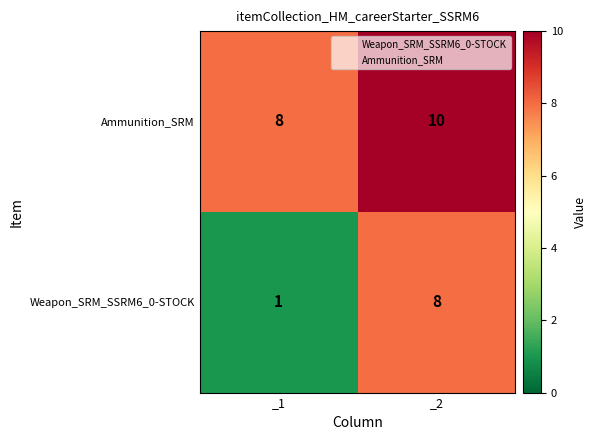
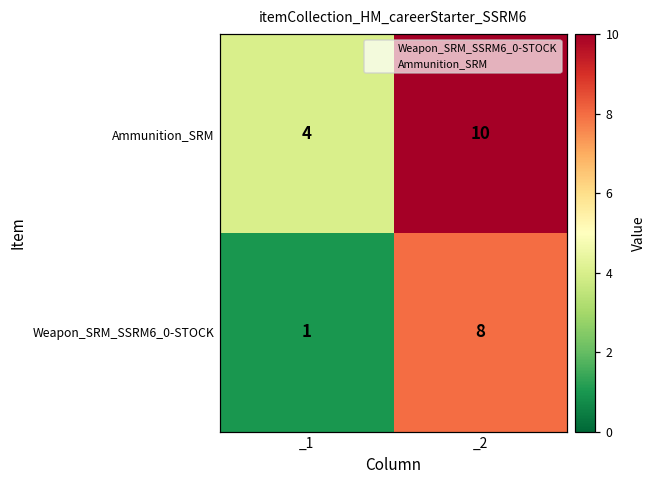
Ammunition_SRM, _1: 8 -> 4
